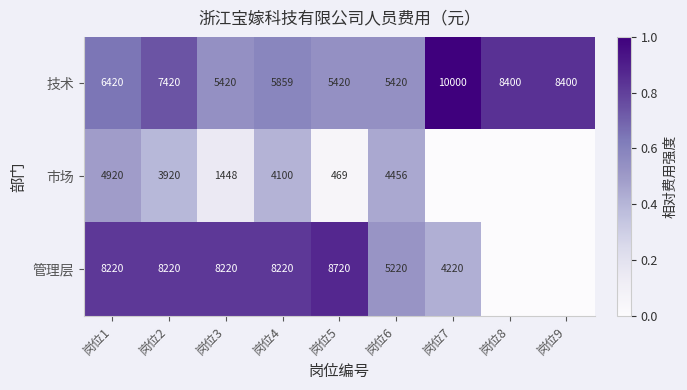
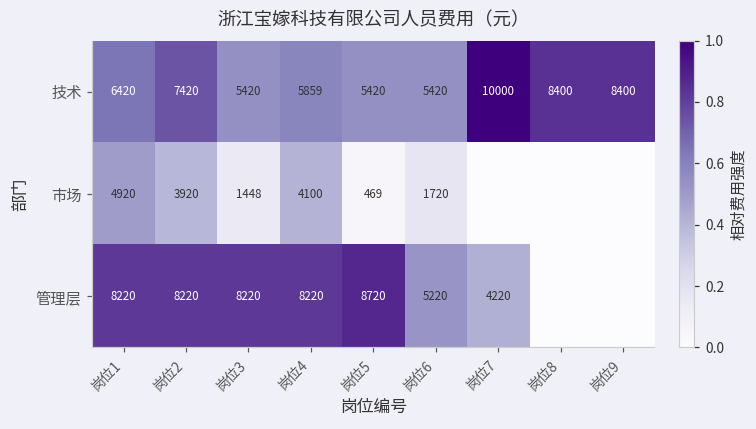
市场, 岗位6: 4456 -> 1720
